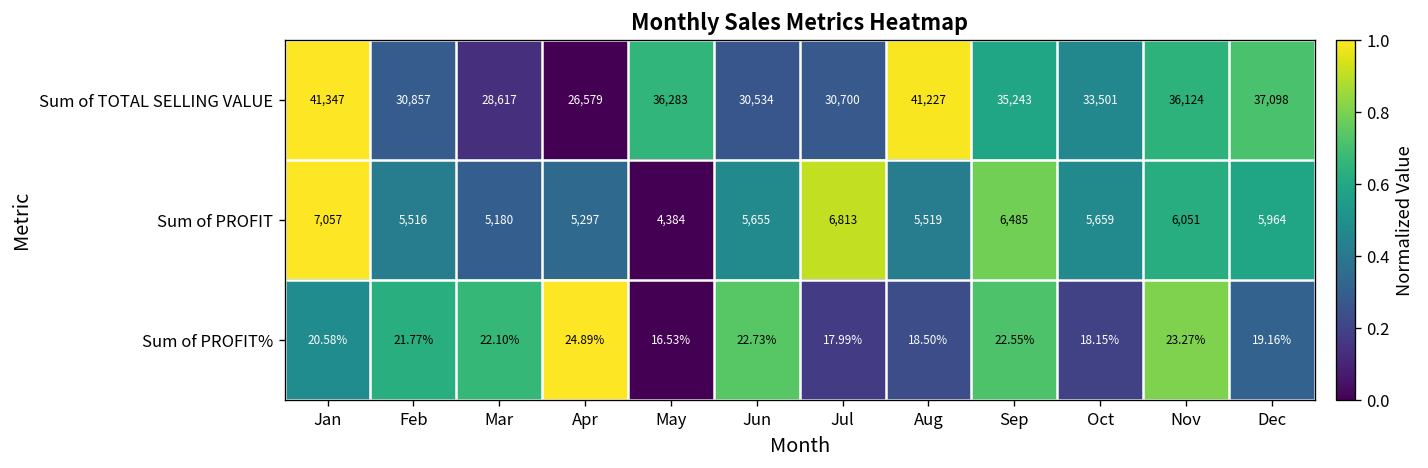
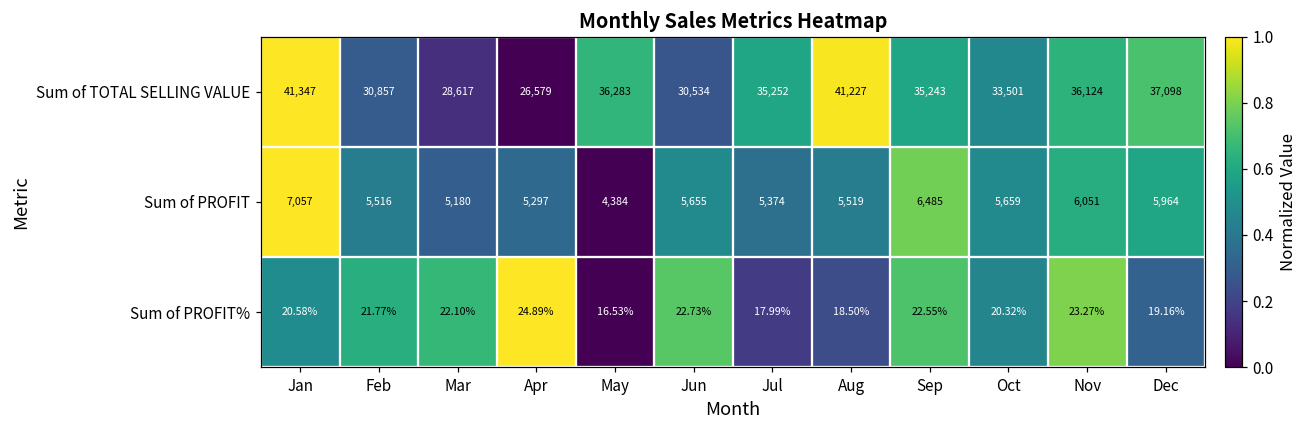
Sum of TOTAL SELLING VALUE, Jul: 30,700 -> 35,252
Sum of PROFIT, Jul: 6,813 -> 5,374
Sum of PROFIT%, Oct: 18.15% -> 20.32%
